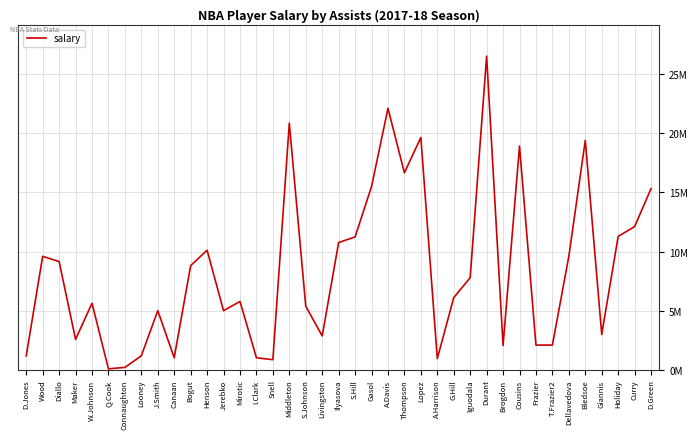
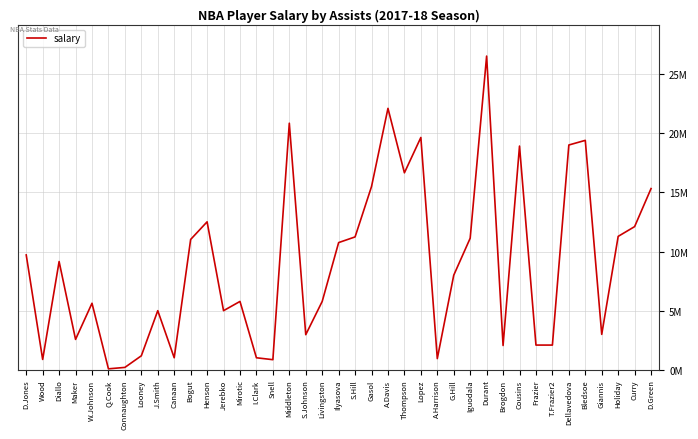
D.Jones: 1200000 -> 9700000
Wood: 9600000 -> 900000
Bogut: 8800000 -> 11000000
Henson: 10100000 -> 12500000
S.Johnson: 5400000 -> 3000000
Livingston: 2900000 -> 5800000
G.Hill: 6100000 -> 8000000
Iguodala: 7800000 -> 11100000
Dellavedova: 9600000 -> 19000000
